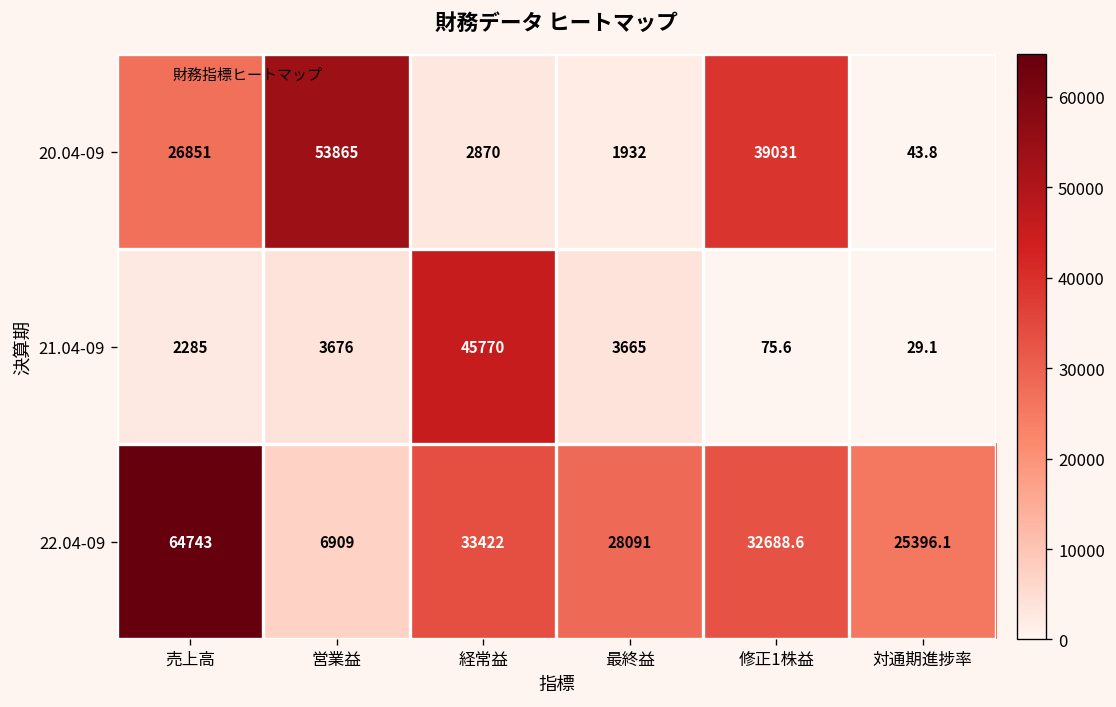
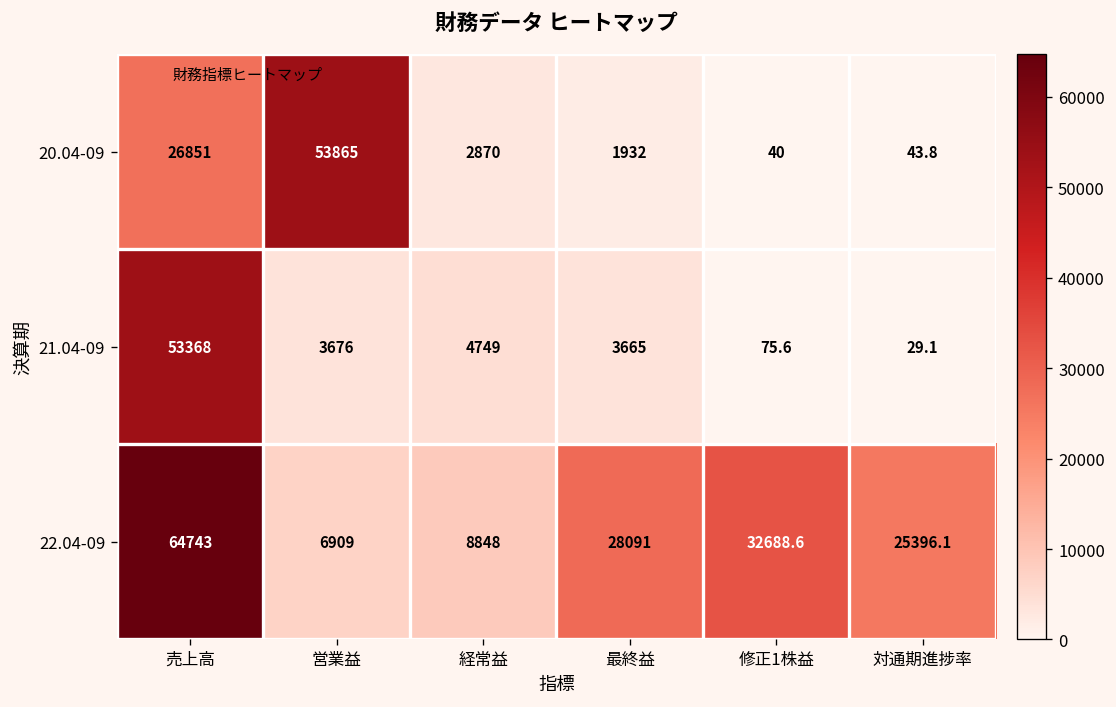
20.04-09, 修正1株益: 39031 -> 40
21.04-09, 売上高: 2285 -> 53368
21.04-09, 経常益: 45770 -> 4749
22.04-09, 経常益: 33422 -> 8848
